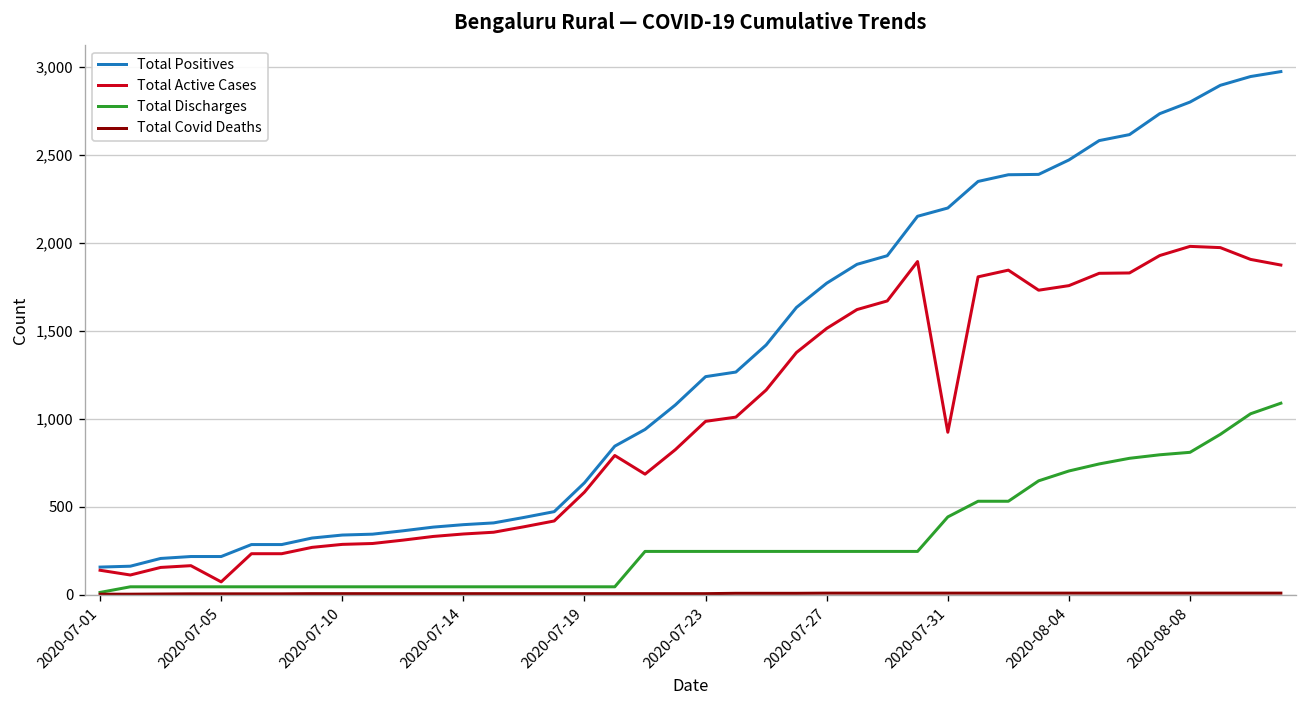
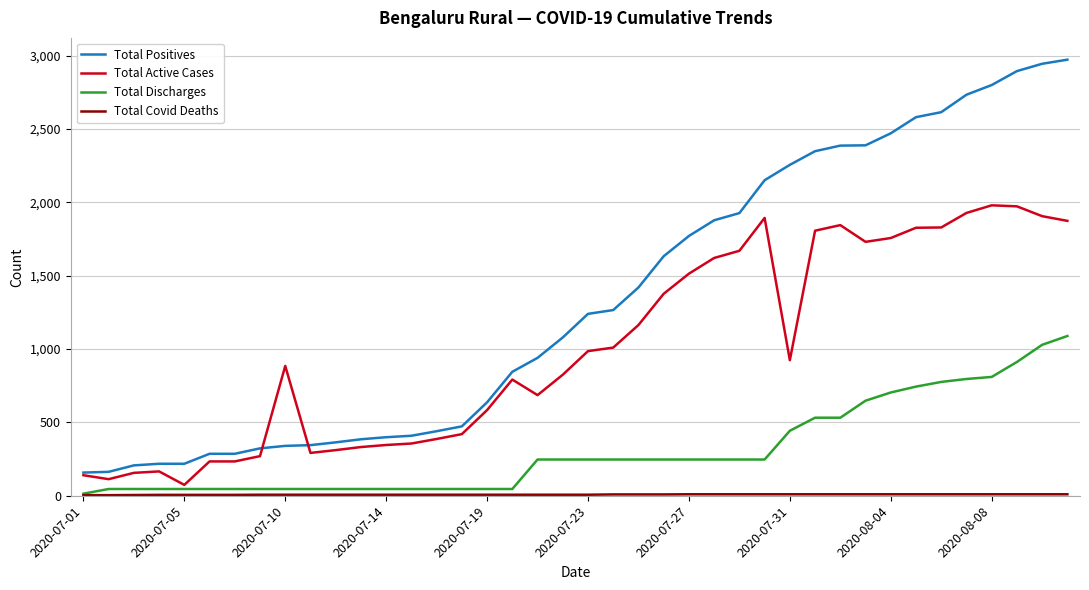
Total Active Cases, 2020-07-10: 290 -> 890
Total Positives, 2020-07-31: 2,200 -> 2,260
